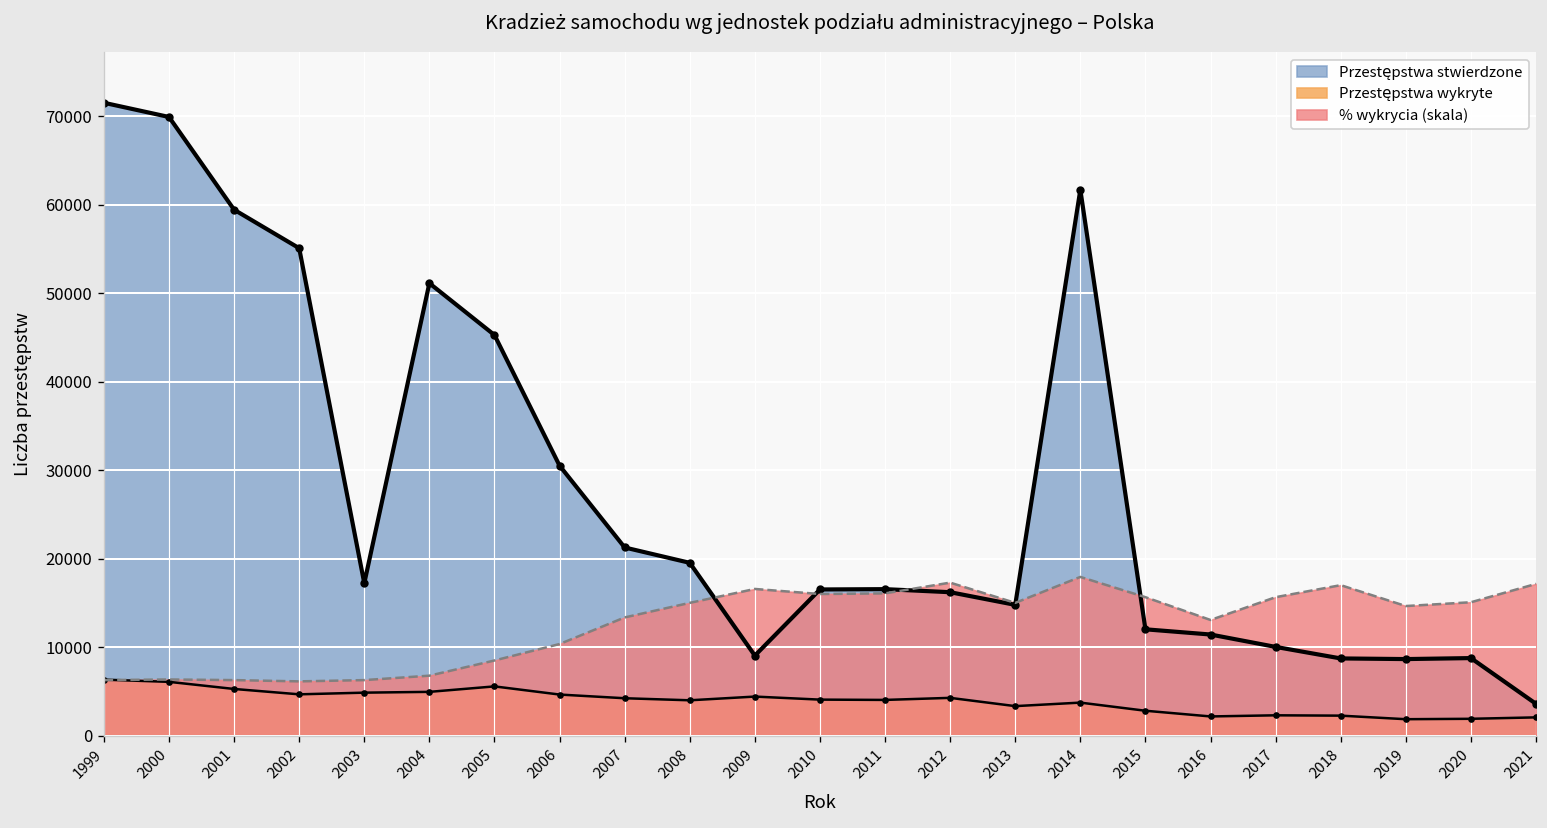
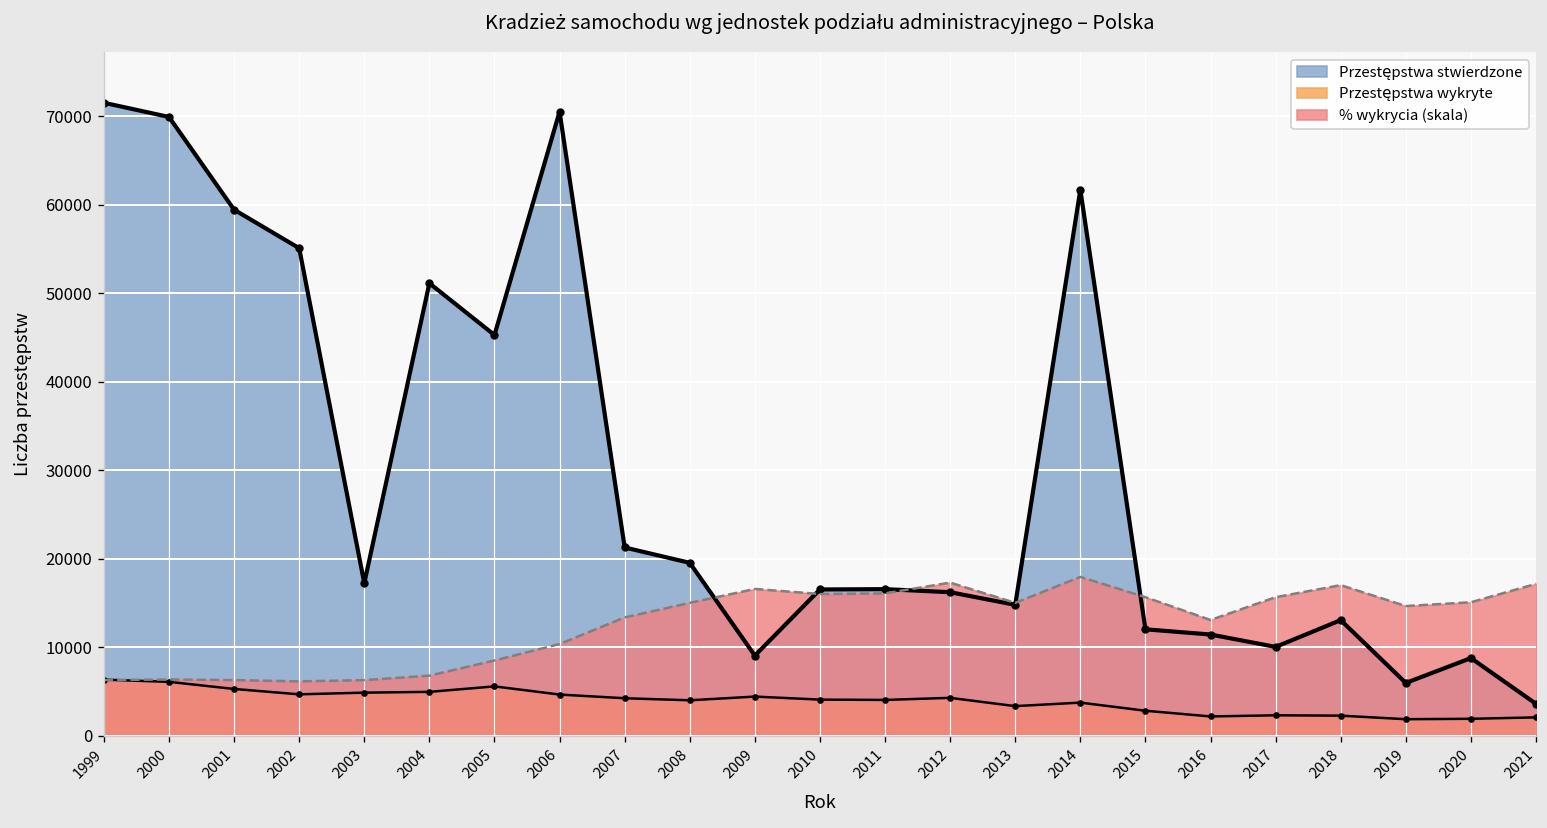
Przestępstwa stwierdzone, 2006: 31000 -> 71000
Przestępstwa stwierdzone, 2018: 9000 -> 13000
Przestępstwa stwierdzone, 2019: 9000 -> 6000
